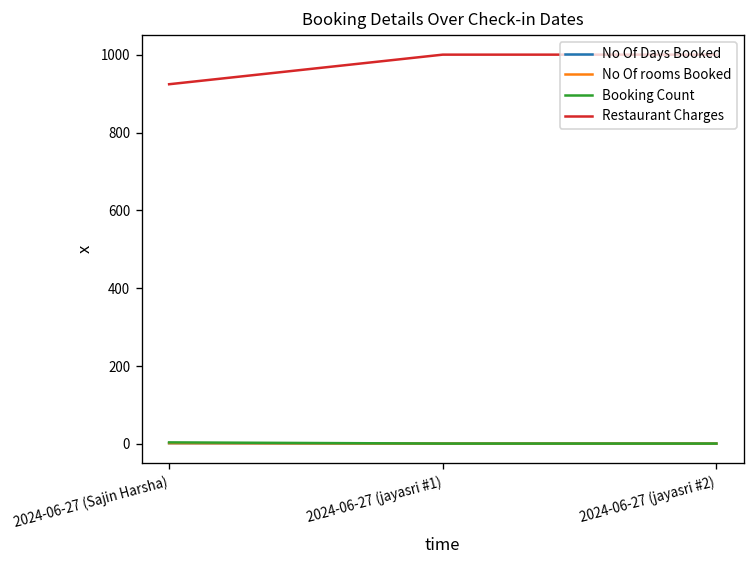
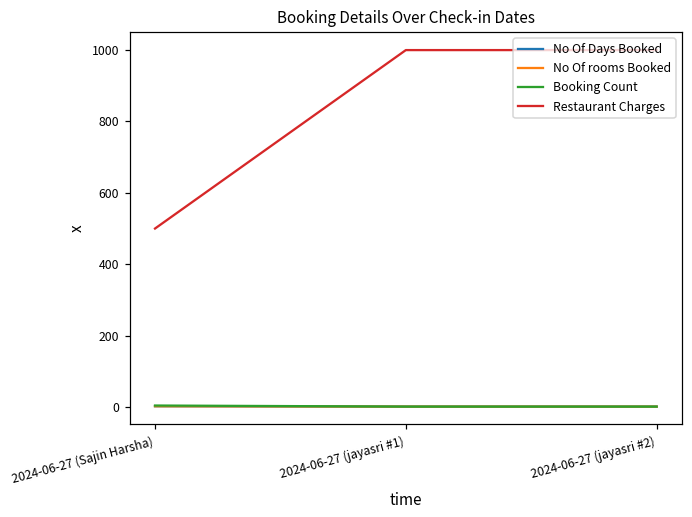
Restaurant Charges, 2024-06-27 (Sajin Harsha): 920 -> 500
